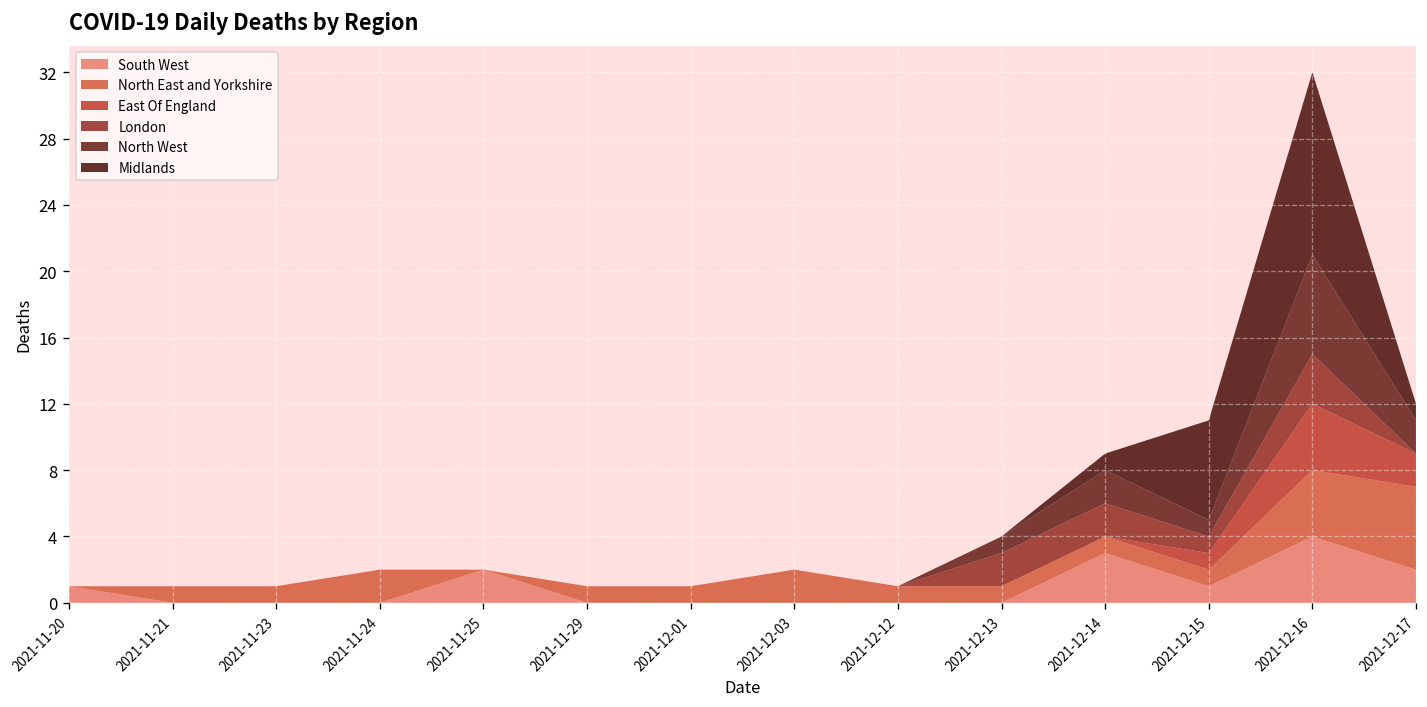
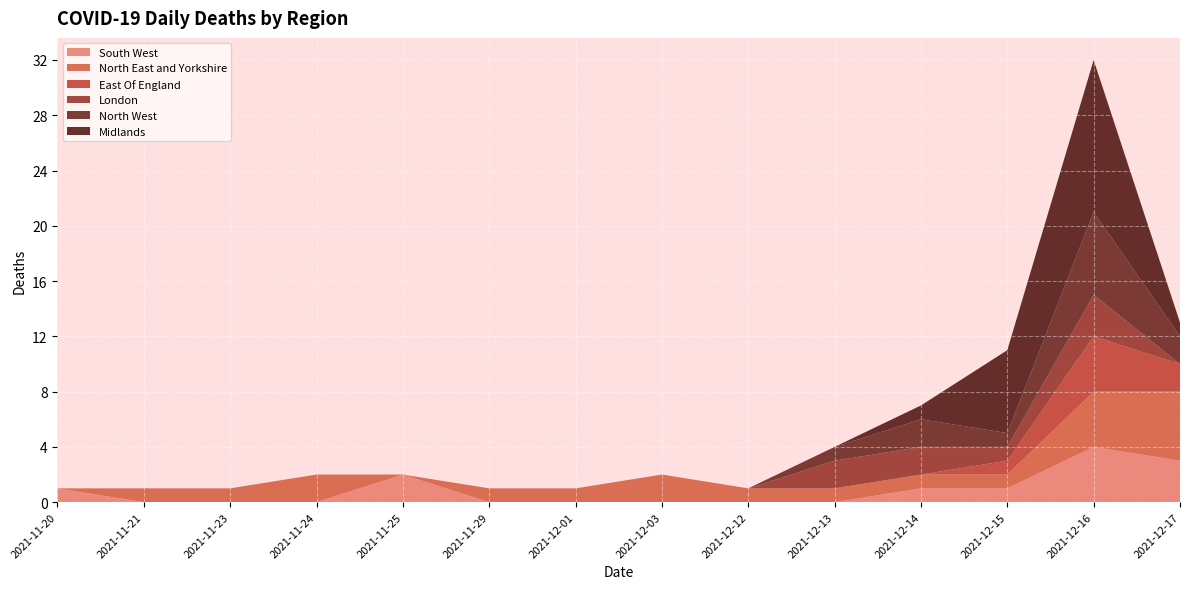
South West, 2021-12-14: 3 -> 1
South West, 2021-12-17: 2 -> 3
